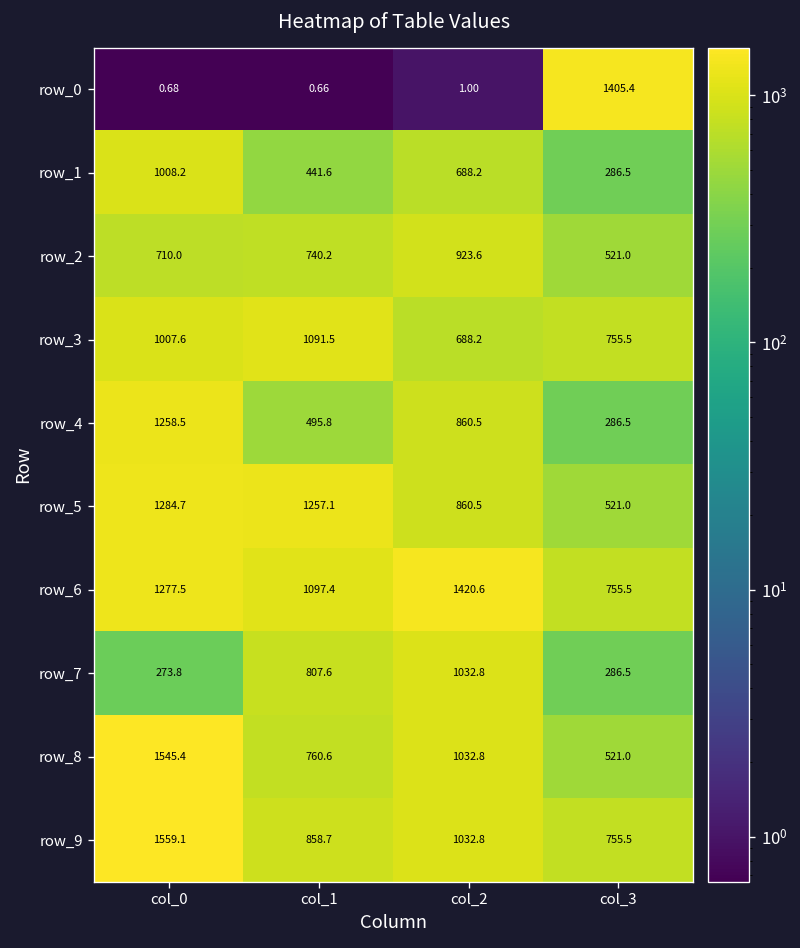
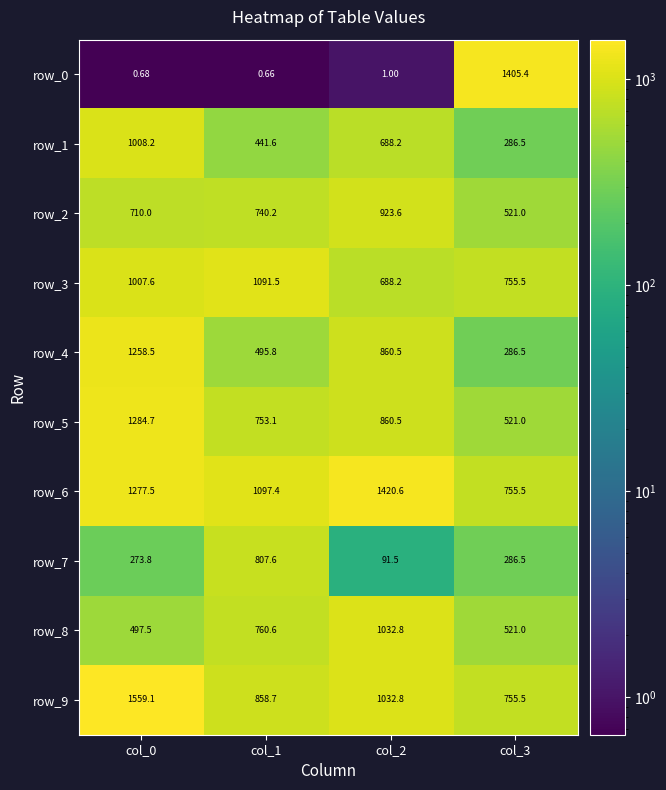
row_5, col_1: 1257.1 -> 753.1
row_7, col_2: 1032.8 -> 91.5
row_8, col_0: 1545.4 -> 497.5
